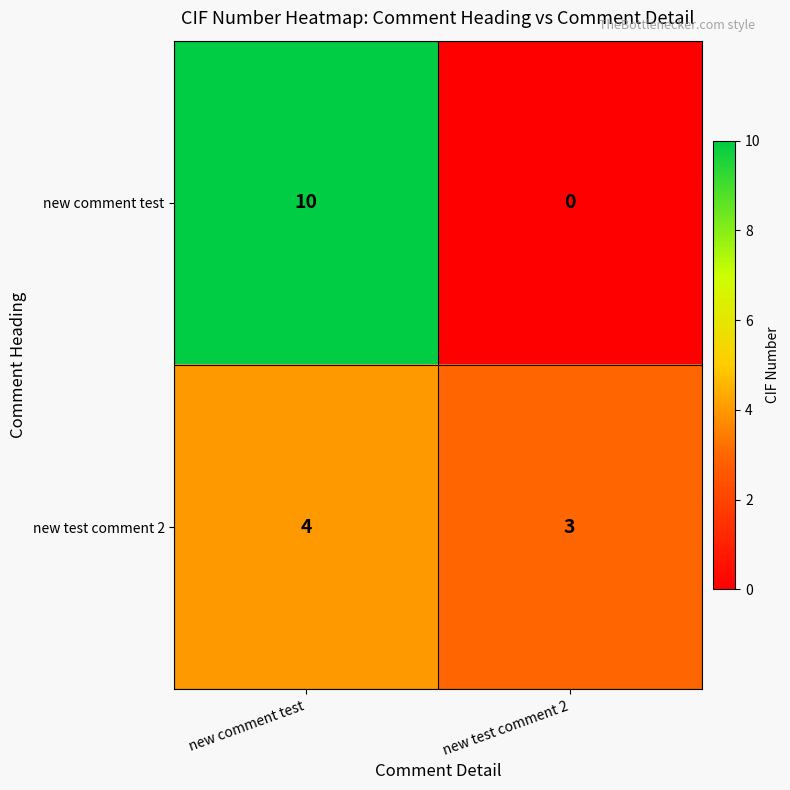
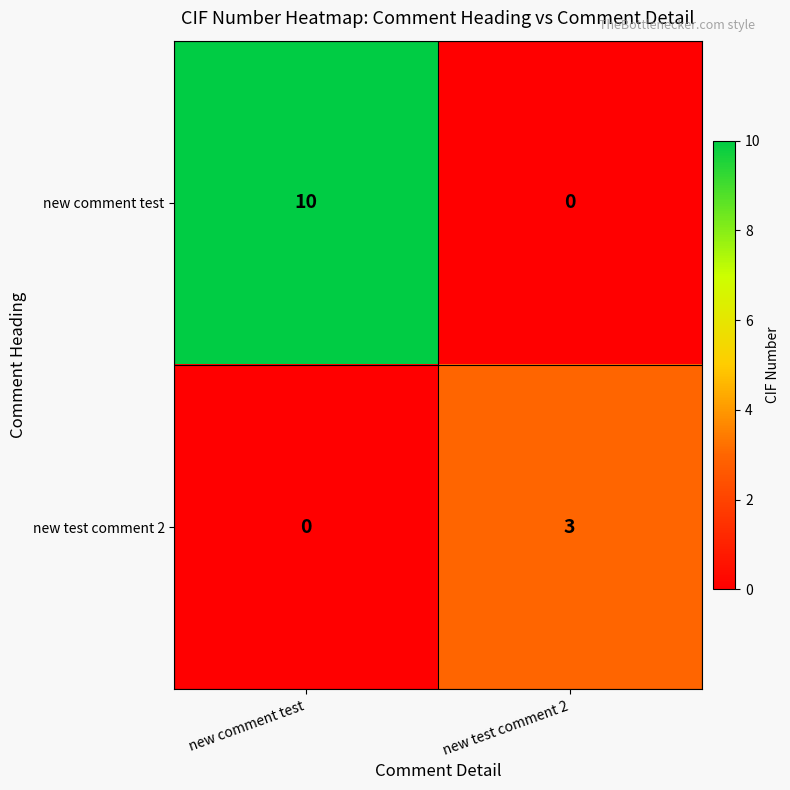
new test comment 2, new comment test: 4 -> 0
